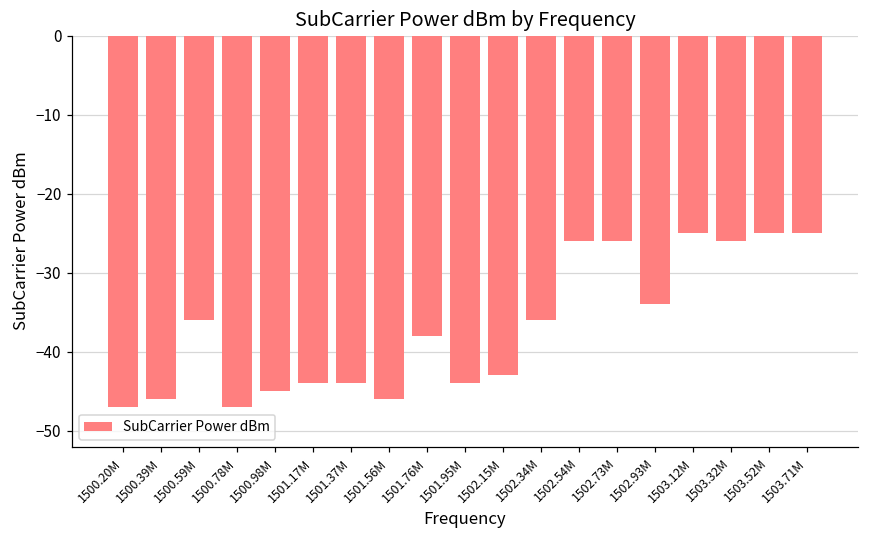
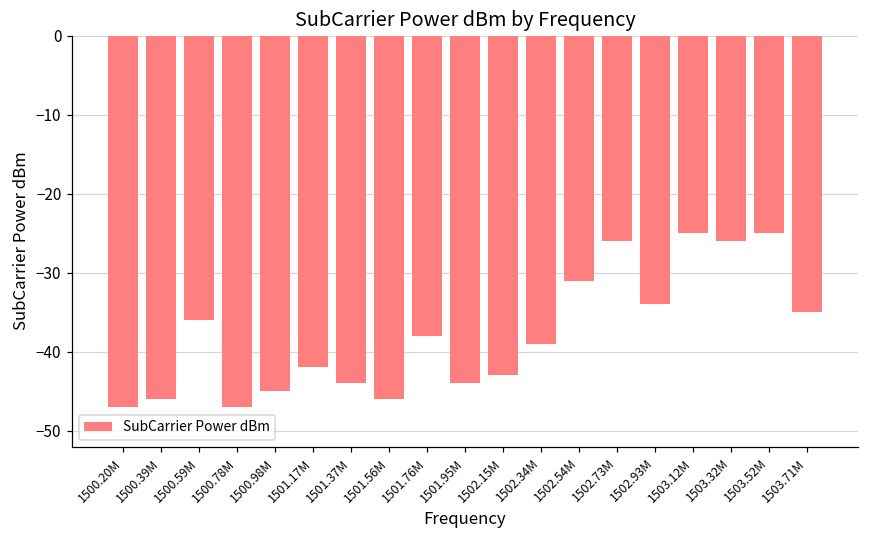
1501.17M: -44 -> -42
1502.34M: -36 -> -39
1502.54M: -26 -> -31
1503.71M: -25 -> -35
